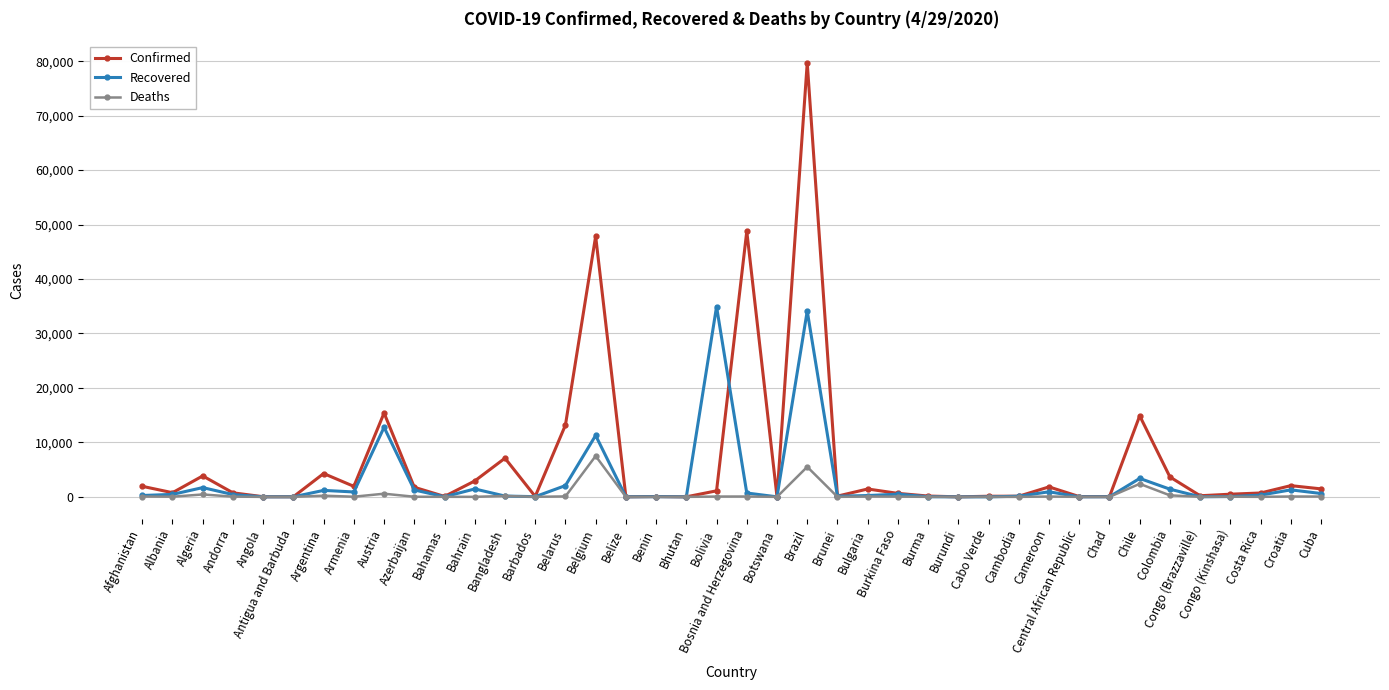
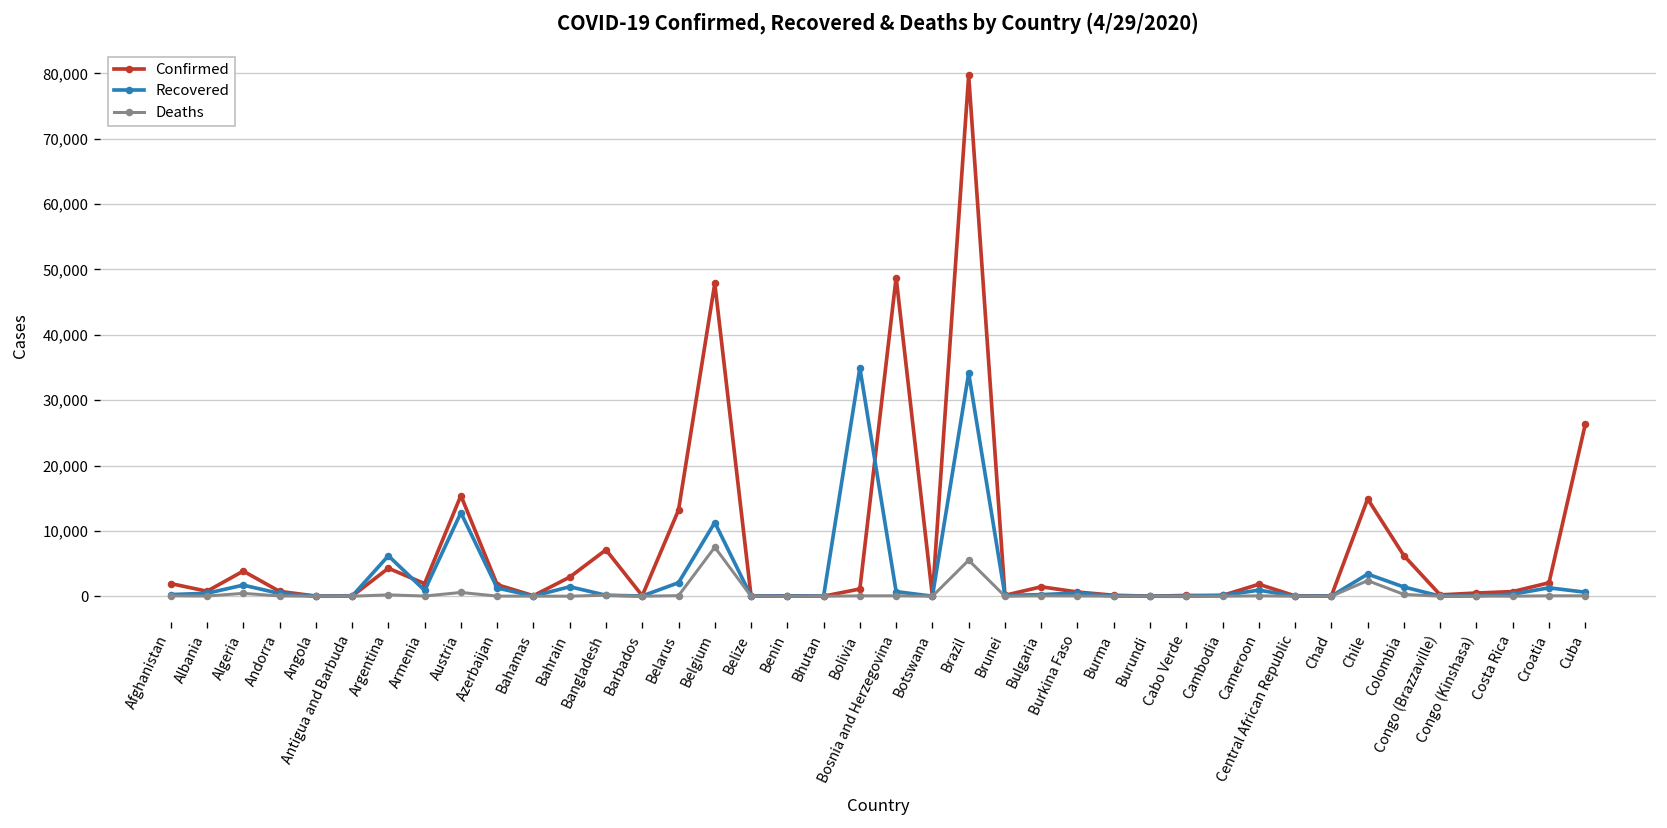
Recovered, Argentina: 1,000 -> 6,000
Confirmed, Colombia: 4,000 -> 6,000
Confirmed, Cuba: 1,000 -> 26,000
